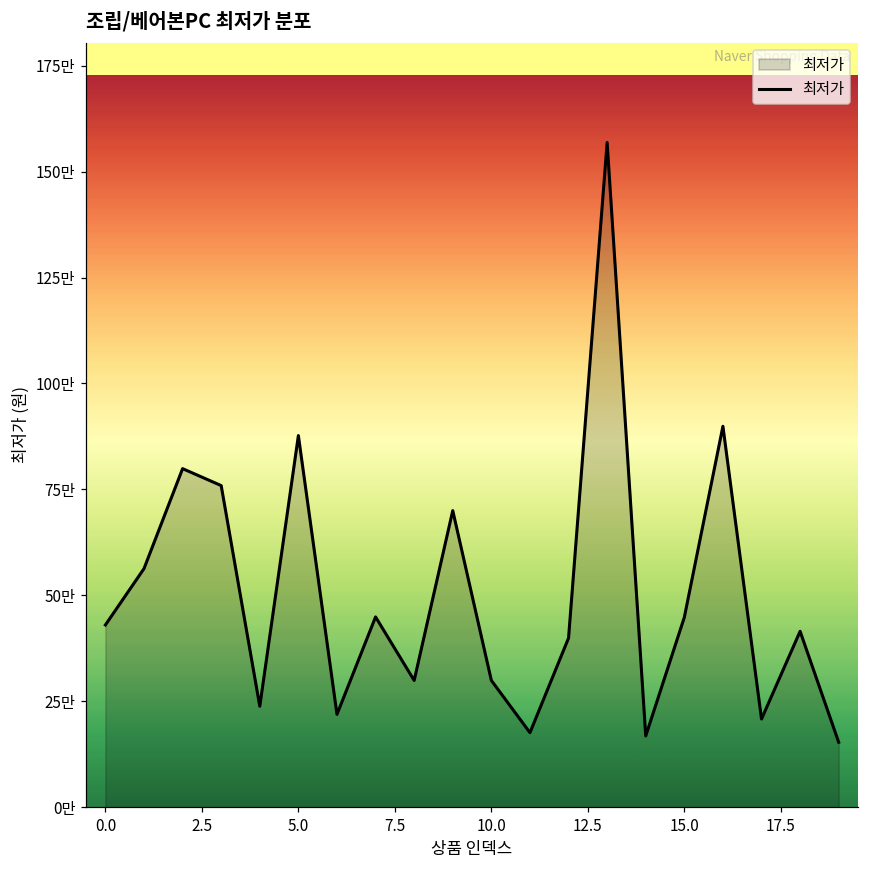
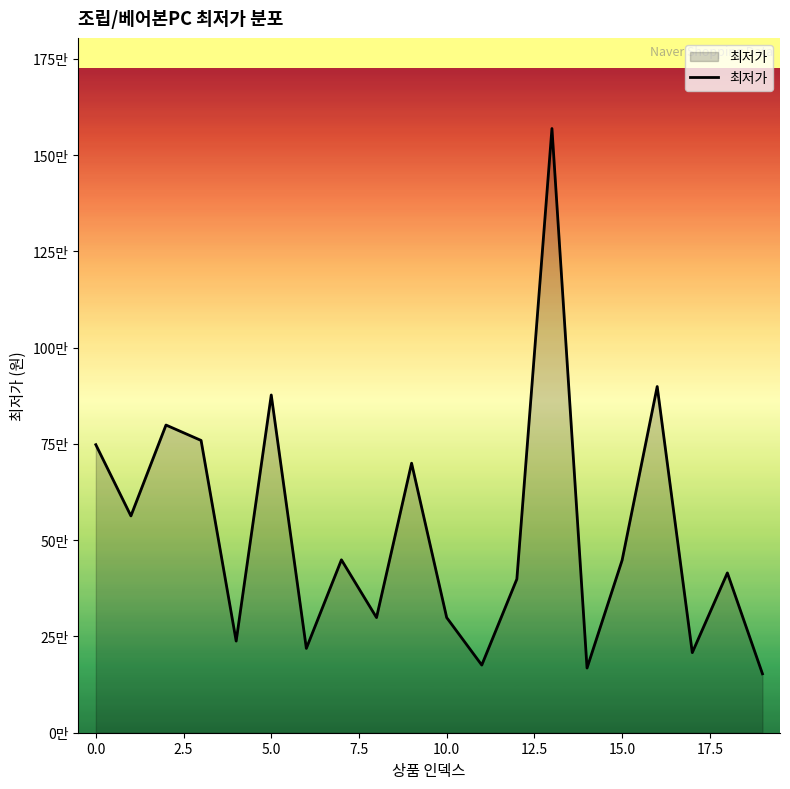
0.0: 43만 -> 75만
